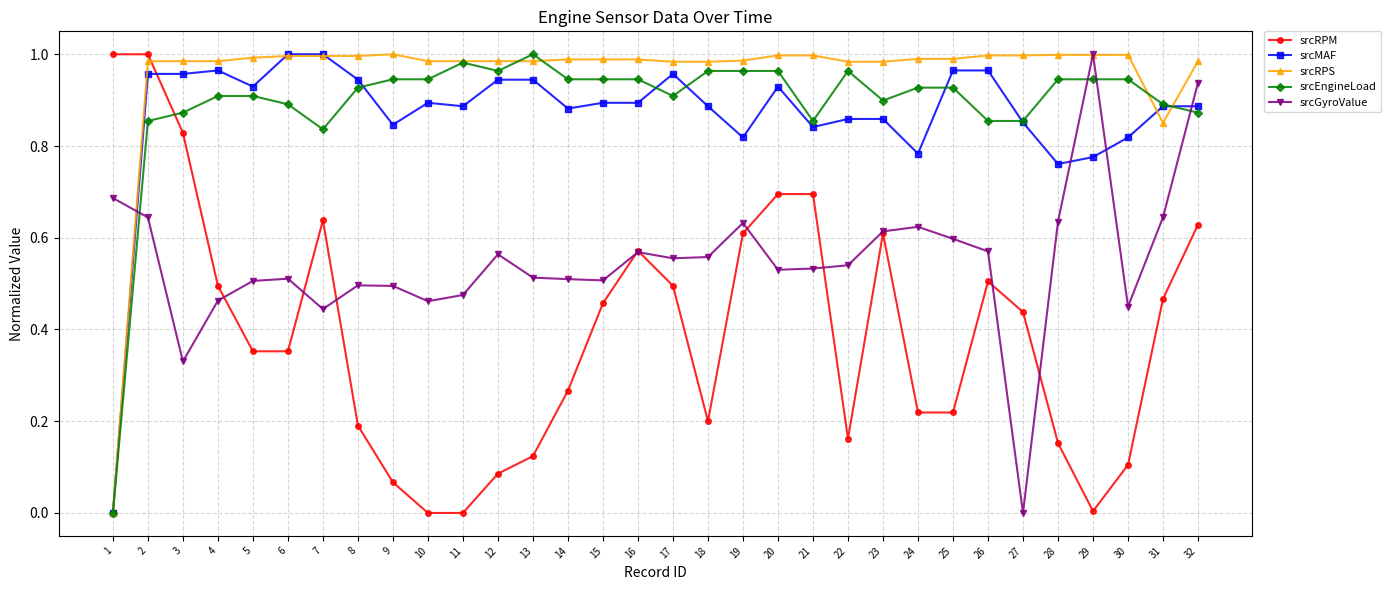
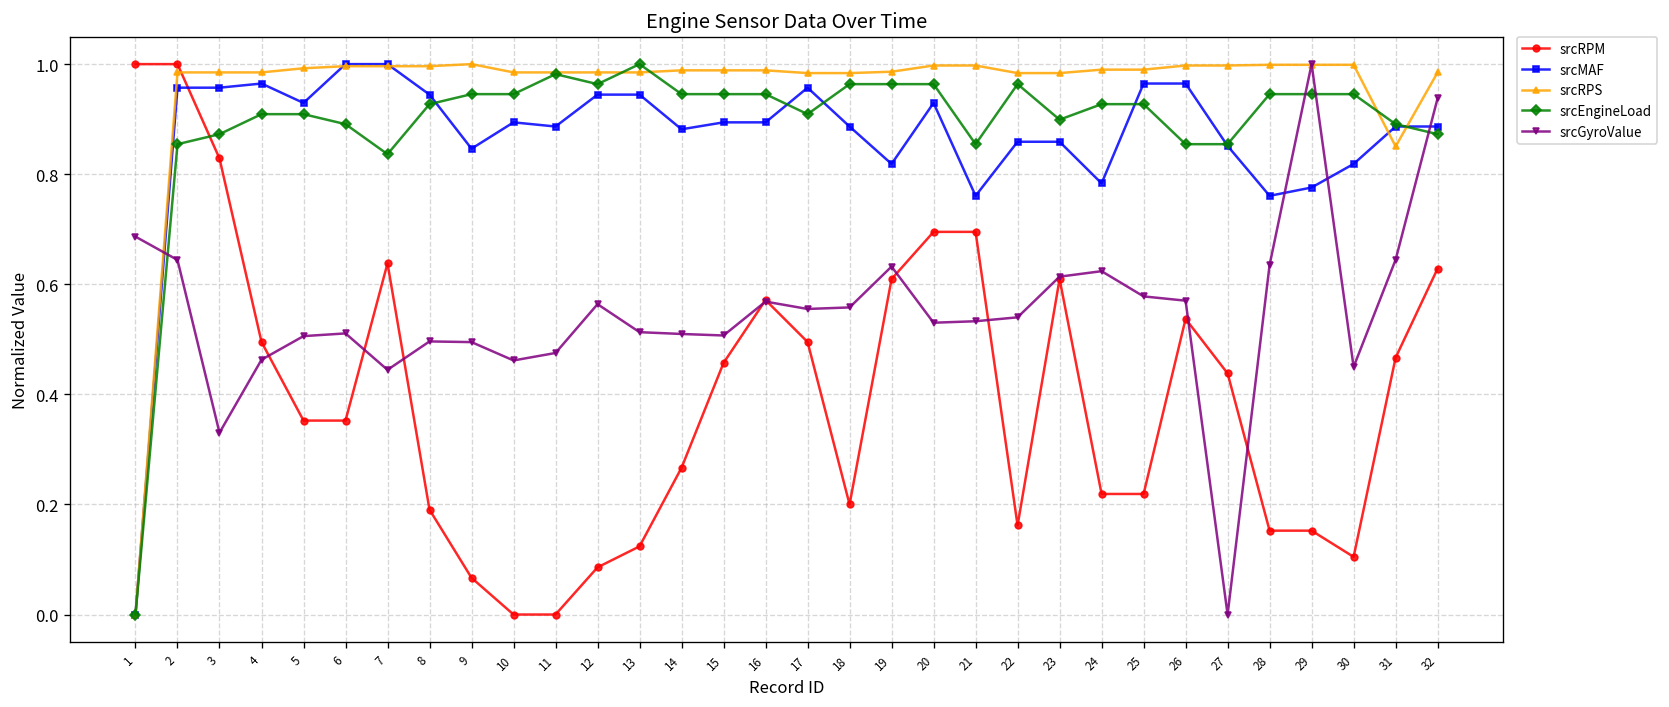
srcMAF, 21: 0.84 -> 0.76
srcGyroValue, 25: 0.60 -> 0.58
srcRPM, 26: 0.50 -> 0.54
srcRPM, 29: 0.00 -> 0.15
